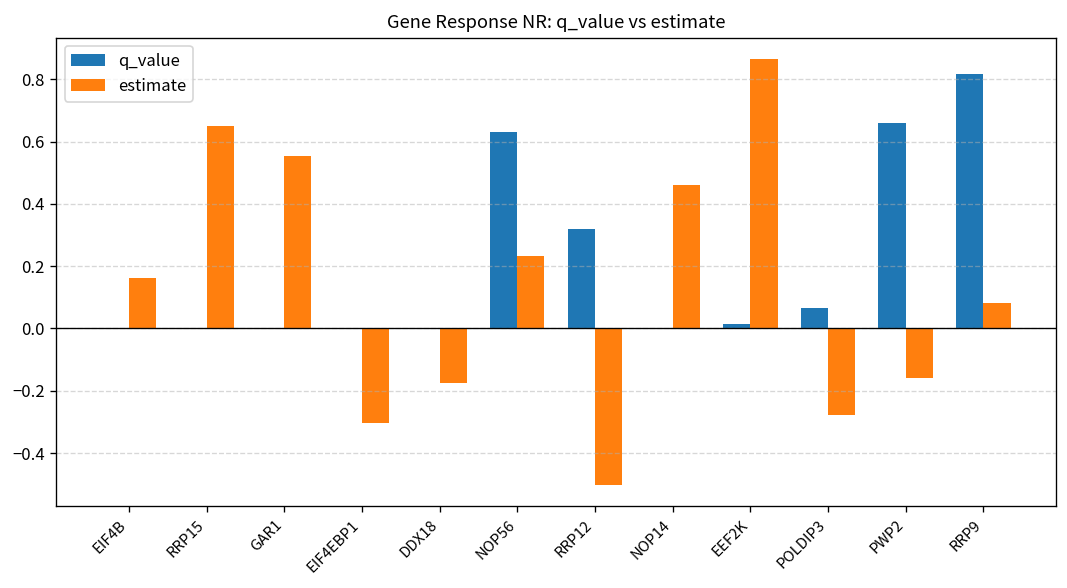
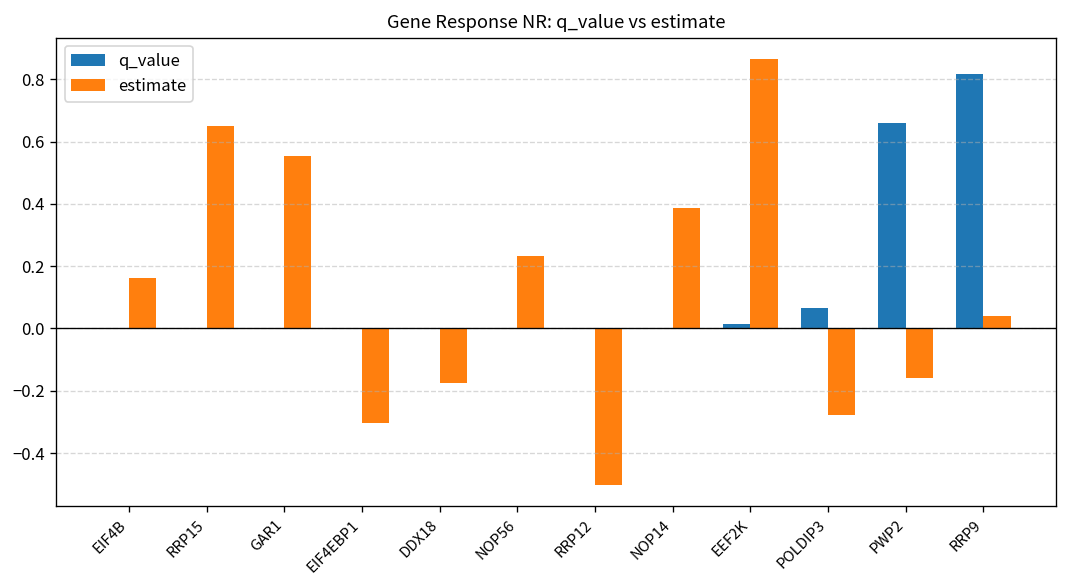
q_value, NOP56: 0.63 -> 0.00
q_value, RRP12: 0.32 -> 0.00
estimate, NOP14: 0.46 -> 0.39
estimate, RRP9: 0.08 -> 0.04
